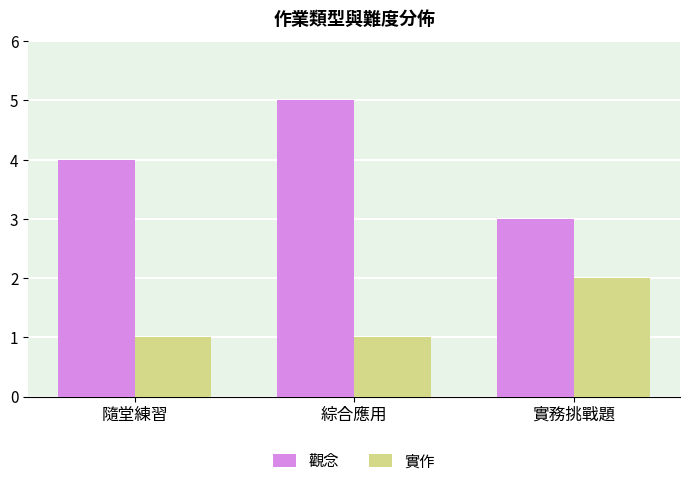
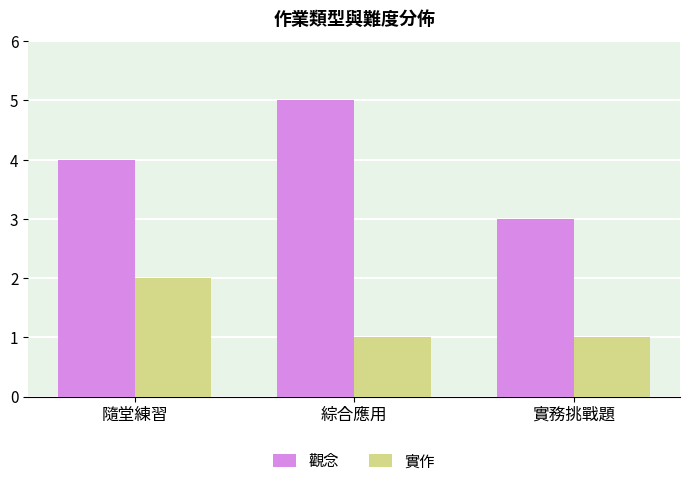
實作, 隨堂練習: 1 -> 2
實作, 實務挑戰題: 2 -> 1
